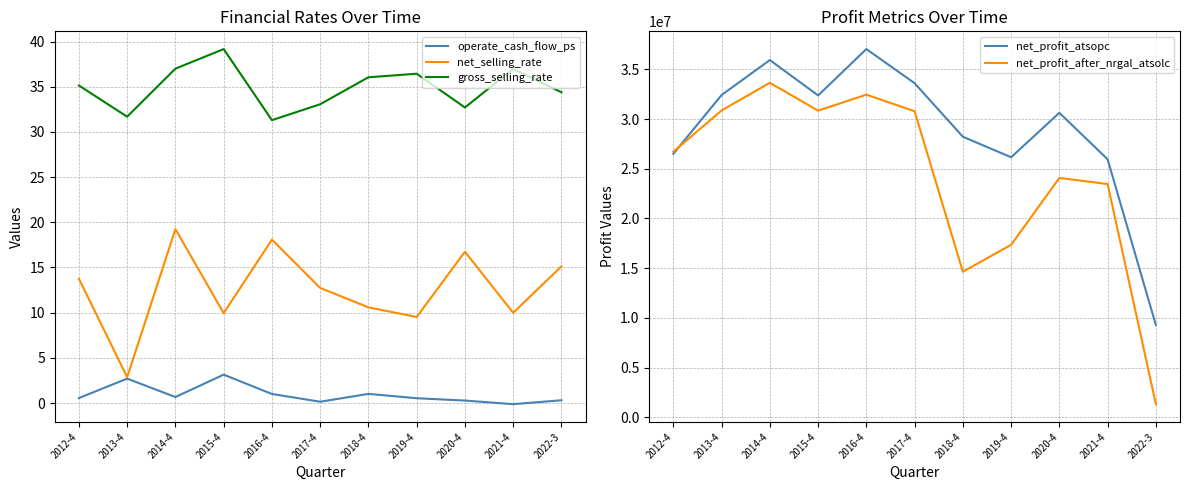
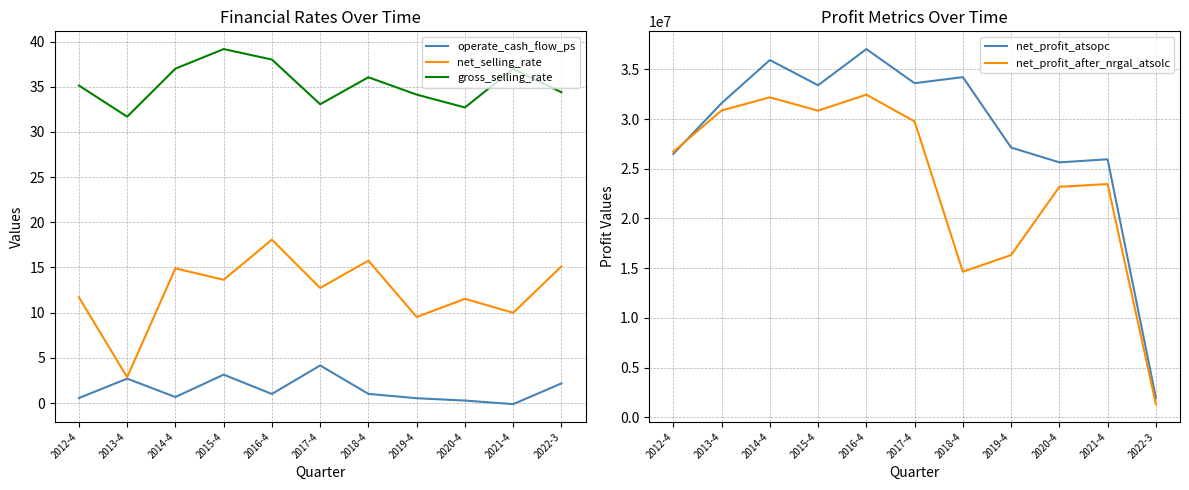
Financial Rates Over Time, net_selling_rate, 2012-4: 14 -> 12
Financial Rates Over Time, net_selling_rate, 2014-4: 19 -> 15
Financial Rates Over Time, net_selling_rate, 2015-4: 10 -> 14
Financial Rates Over Time, gross_selling_rate, 2016-4: 31 -> 38
Financial Rates Over Time, operate_cash_flow_ps, 2017-4: 0 -> 4
Financial Rates Over Time, net_selling_rate, 2018-4: 11 -> 16
Financial Rates Over Time, gross_selling_rate, 2019-4: 36 -> 34
Financial Rates Over Time, net_selling_rate, 2020-4: 17 -> 12
Financial Rates Over Time, operate_cash_flow_ps, 2022-3: 0 -> 2
Profit Metrics Over Time, net_profit_atsopc, 2013-4: 32400000 -> 31600000
Profit Metrics Over Time, net_profit_after_nrgal_atsolc, 2014-4: 34000000 -> 32000000
Profit Metrics Over Time, net_profit_atsopc, 2015-4: 32000000 -> 33000000
Profit Metrics Over Time, net_profit_after_nrgal_atsolc, 2017-4: 31000000 -> 30000000
Profit Metrics Over Time, net_profit_atsopc, 2018-4: 28000000 -> 34000000
Profit Metrics Over Time, net_profit_atsopc, 2019-4: 26000000 -> 27000000
Profit Metrics Over Time, net_profit_after_nrgal_atsolc, 2019-4: 17000000 -> 16000000
Profit Metrics Over Time, net_profit_atsopc, 2020-4: 31000000 -> 26000000
Profit Metrics Over Time, net_profit_after_nrgal_atsolc, 2020-4: 24000000 -> 23000000
Profit Metrics Over Time, net_profit_atsopc, 2022-3: 9000000 -> 2000000
